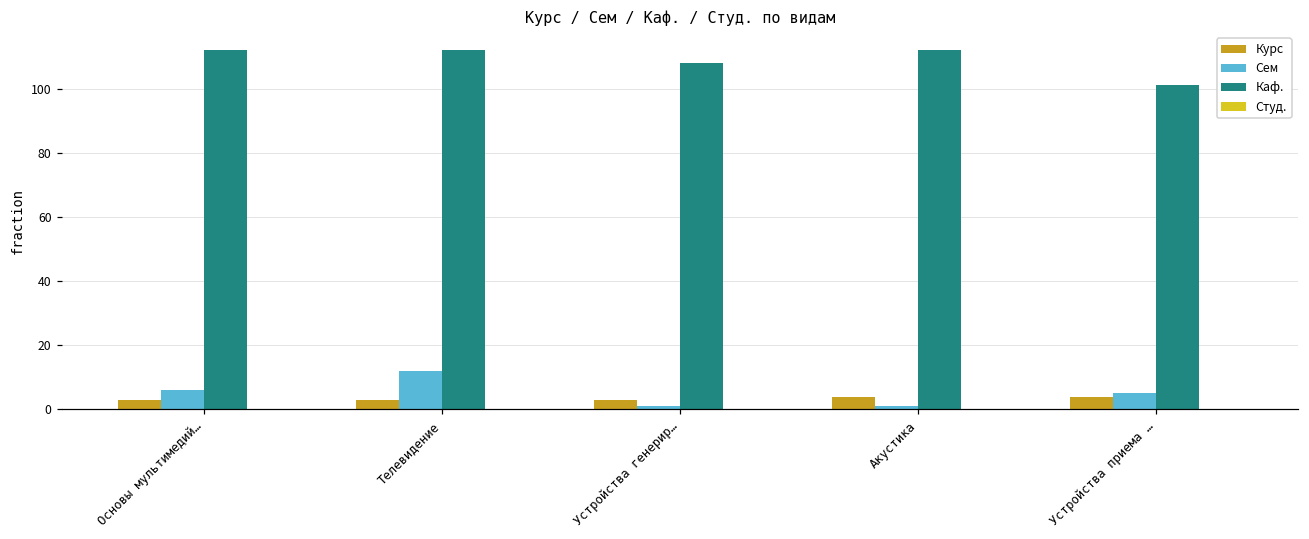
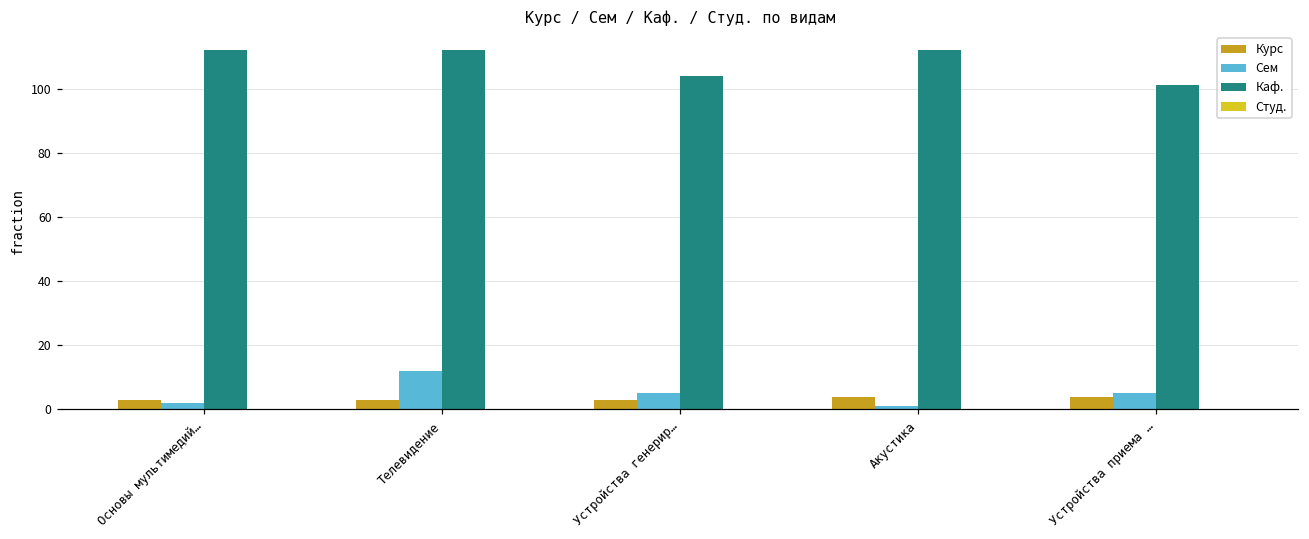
Сем, Основы мультимедий…: 6 -> 2
Сем, Устройства генерир…: 1 -> 5
Каф., Устройства генерир…: 108 -> 104
